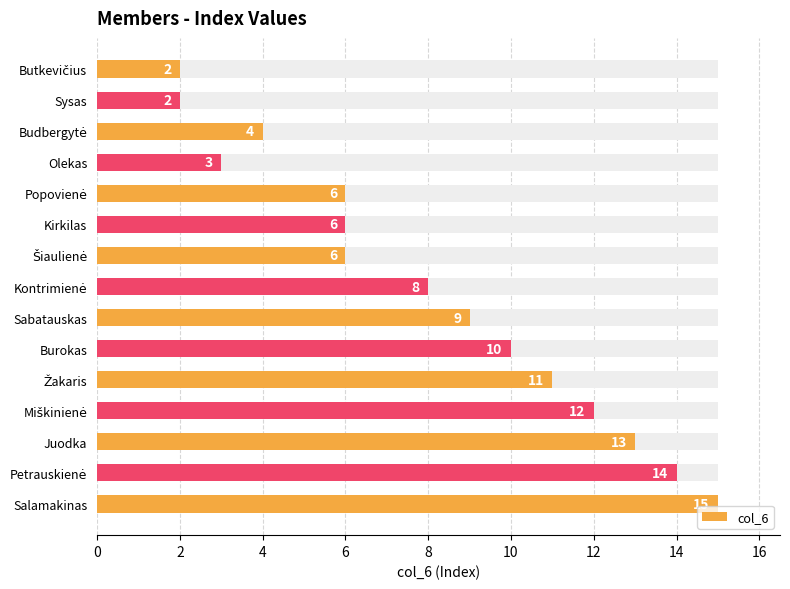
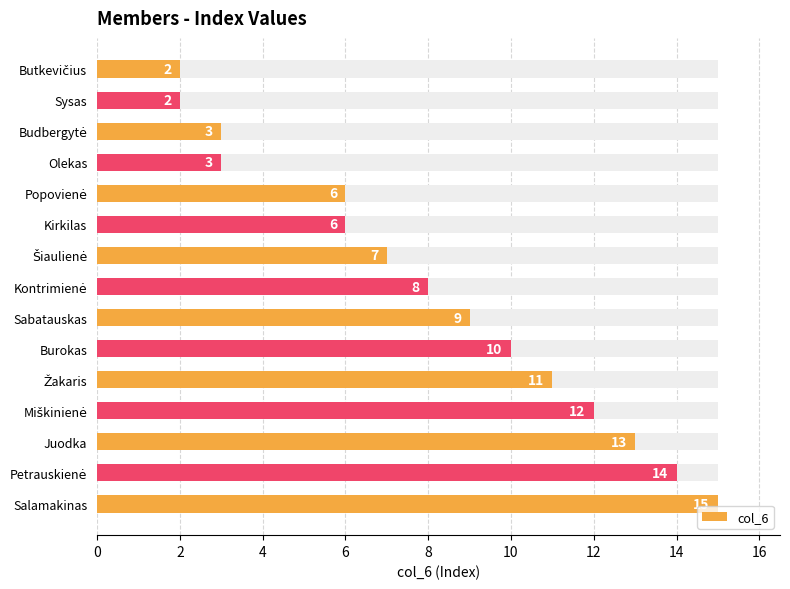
col_6, Budbergytė: 4 -> 3
col_6, Šiaulienė: 6 -> 7
